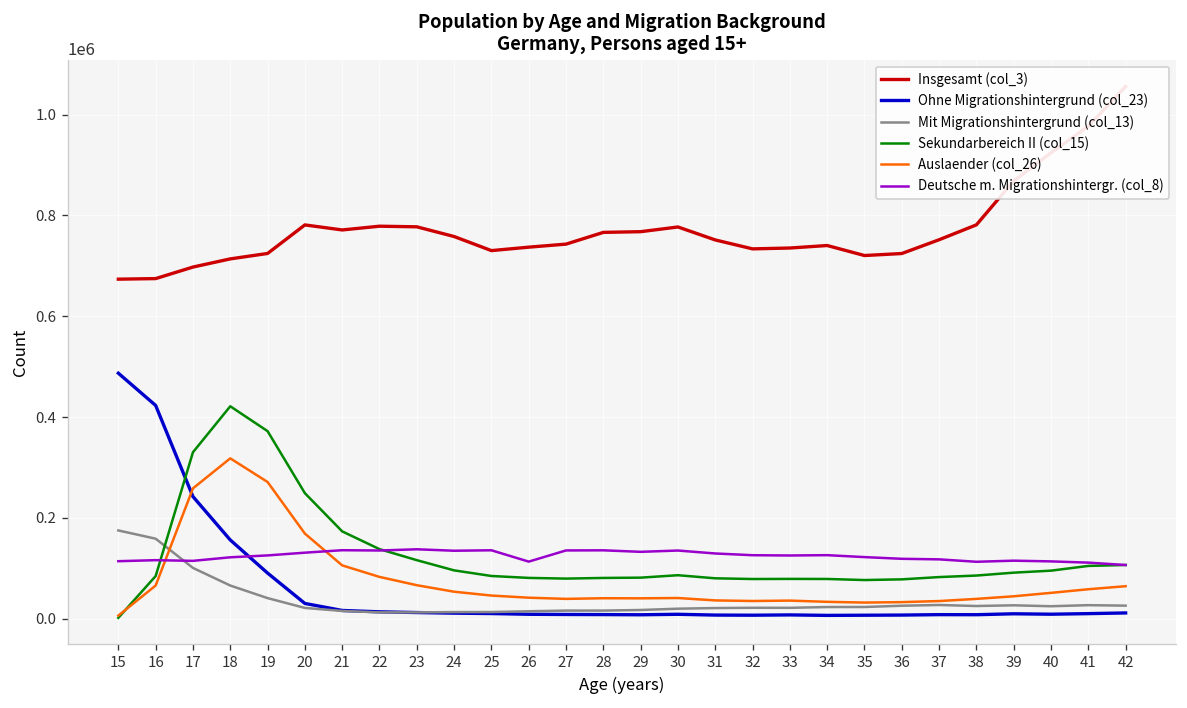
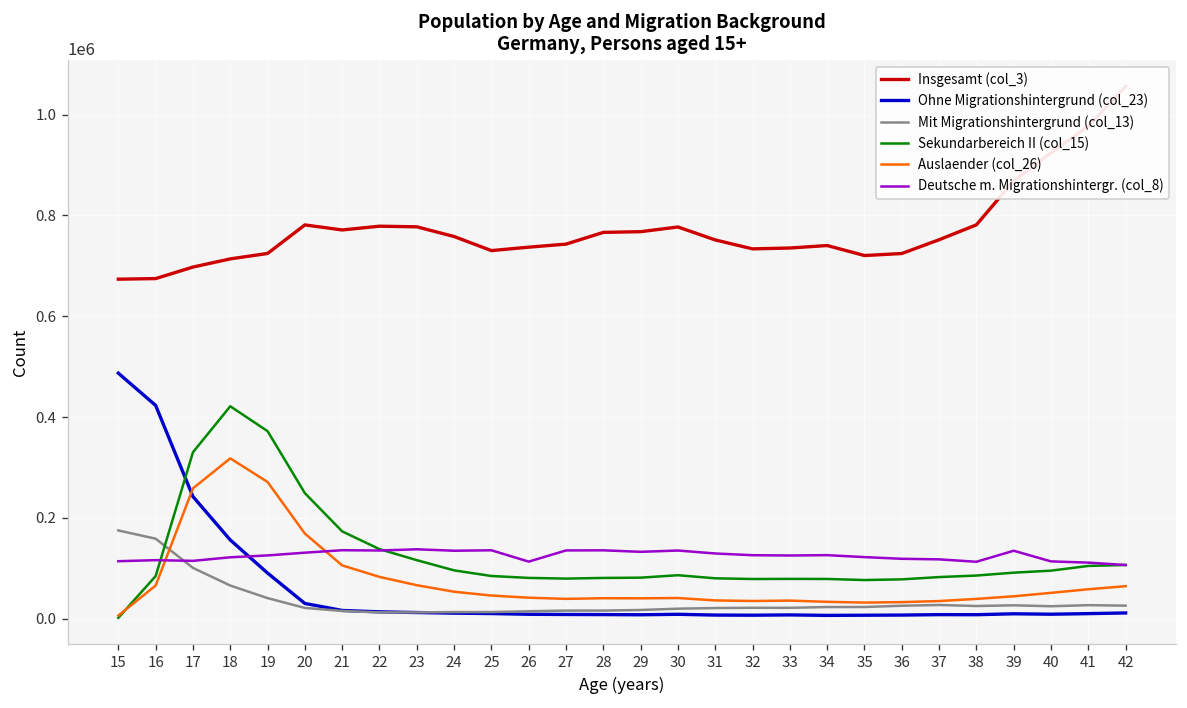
Deutsche m. Migrationshintergr. (col_8), 39: 120000 -> 130000
